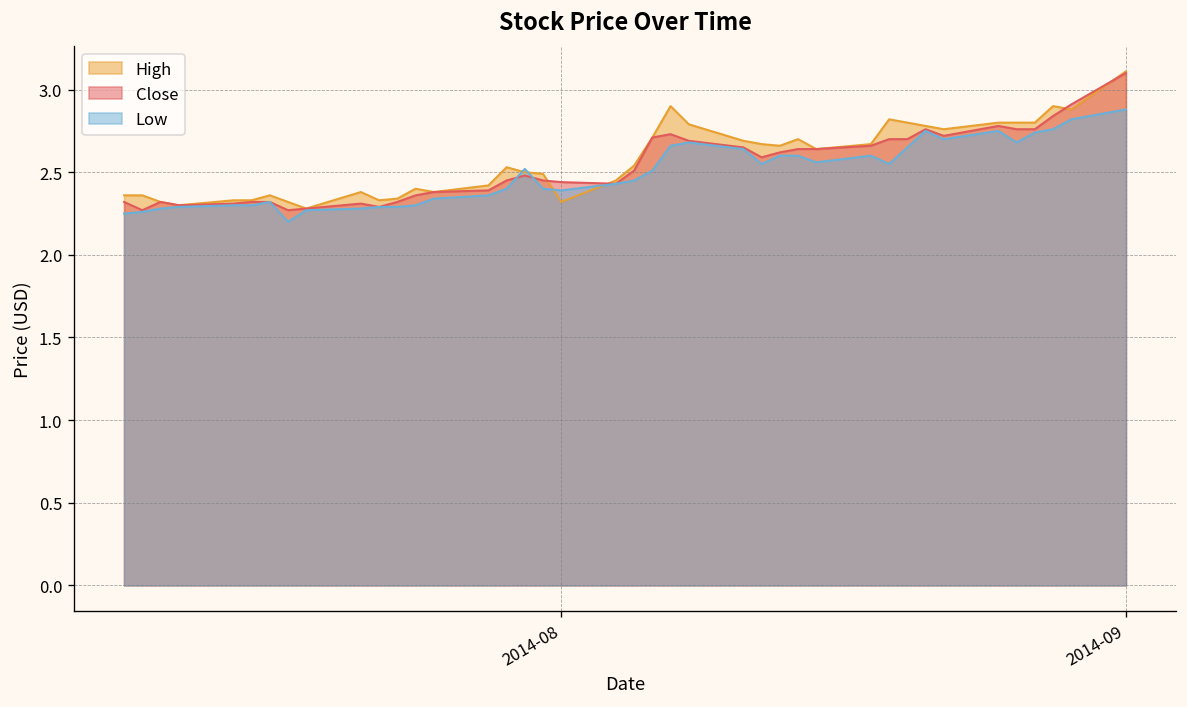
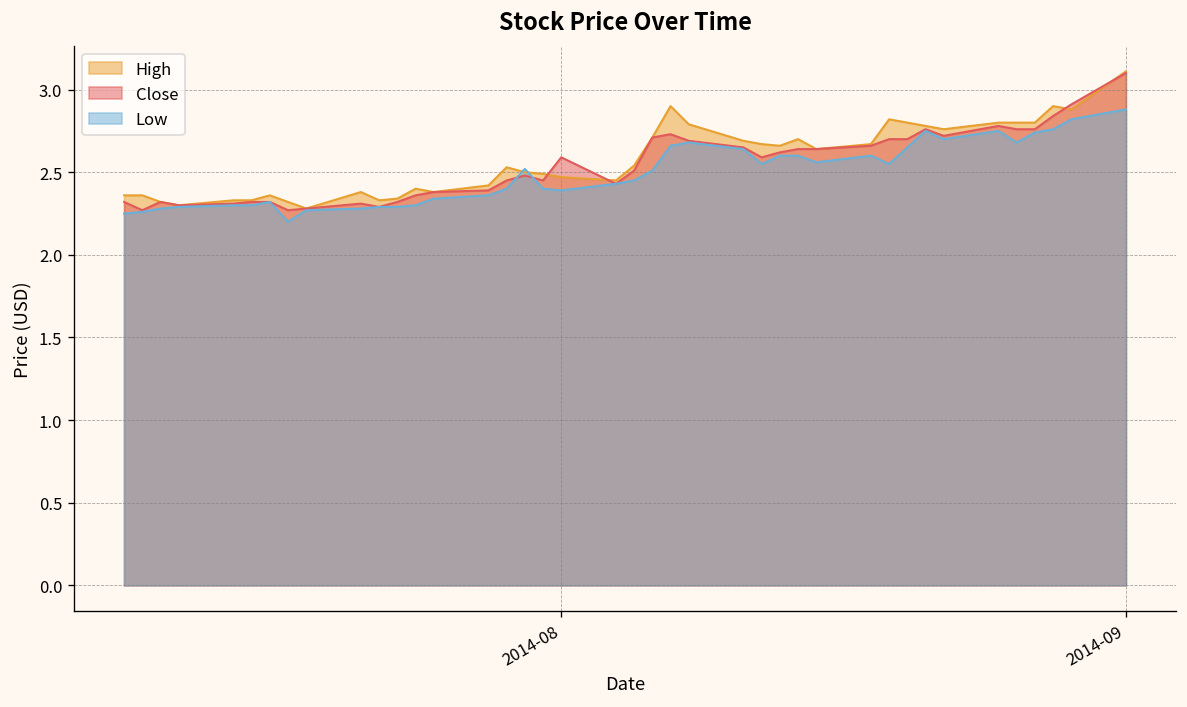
High, 2014-08: 2.32 -> 2.47
Close, 2014-08: 2.44 -> 2.59
